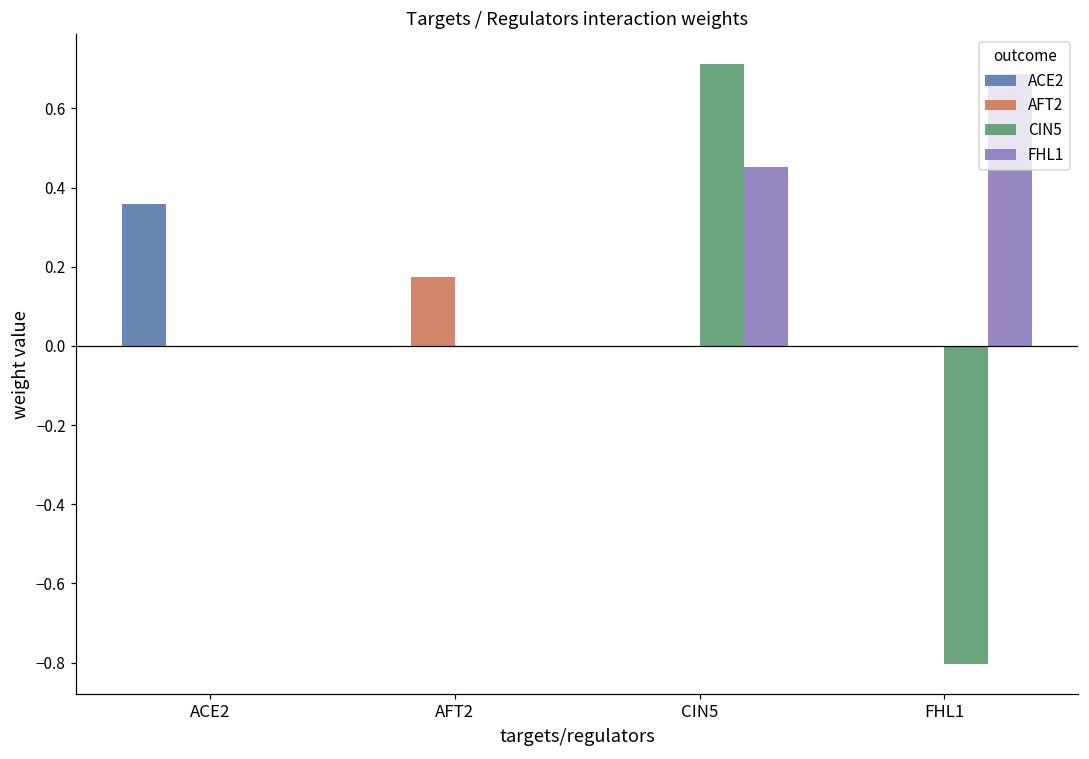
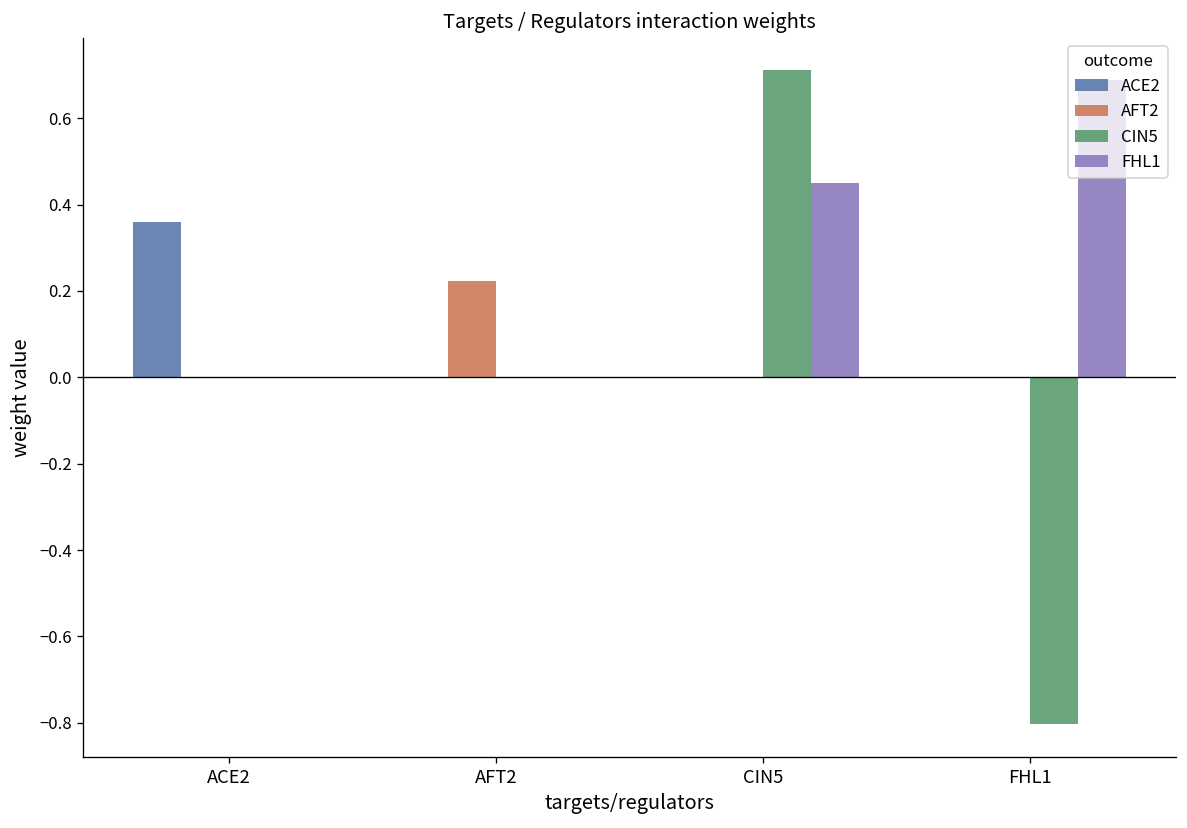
AFT2, AFT2: 0.17 -> 0.22
